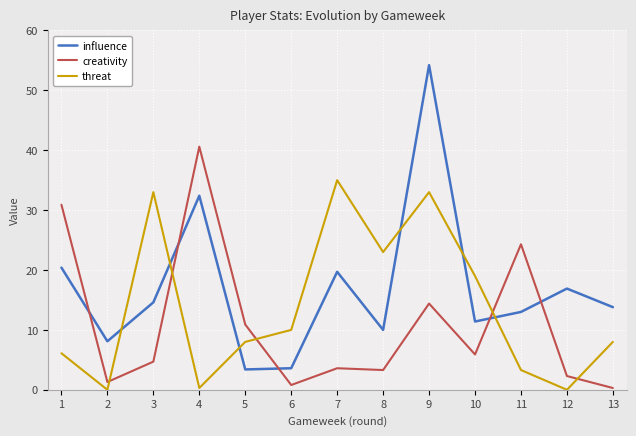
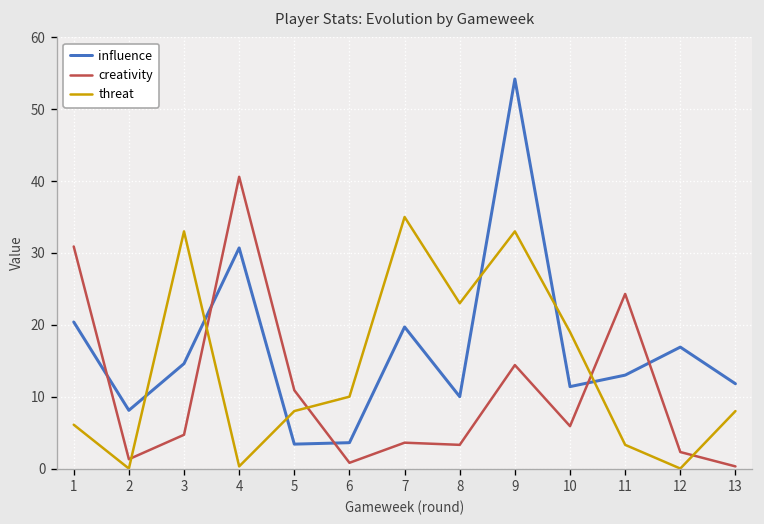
influence, 4: 32 -> 31
influence, 13: 14 -> 12
